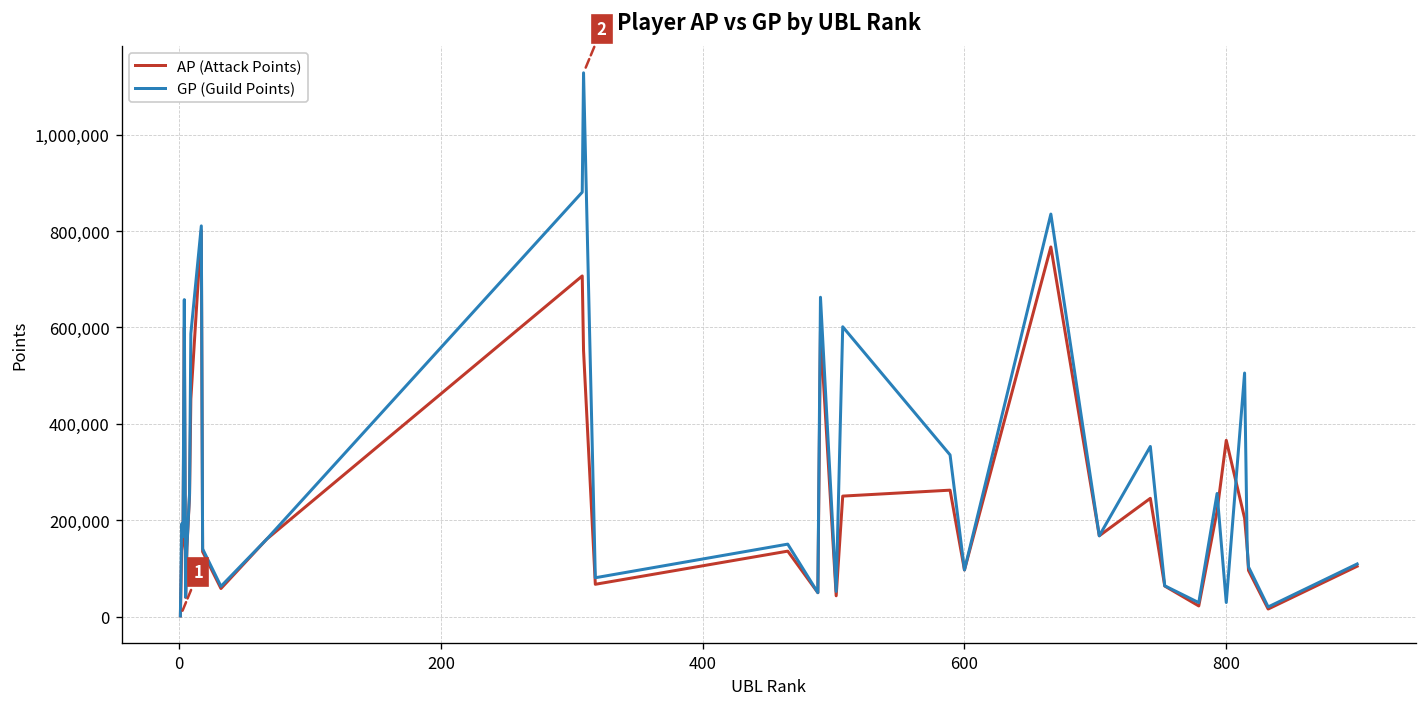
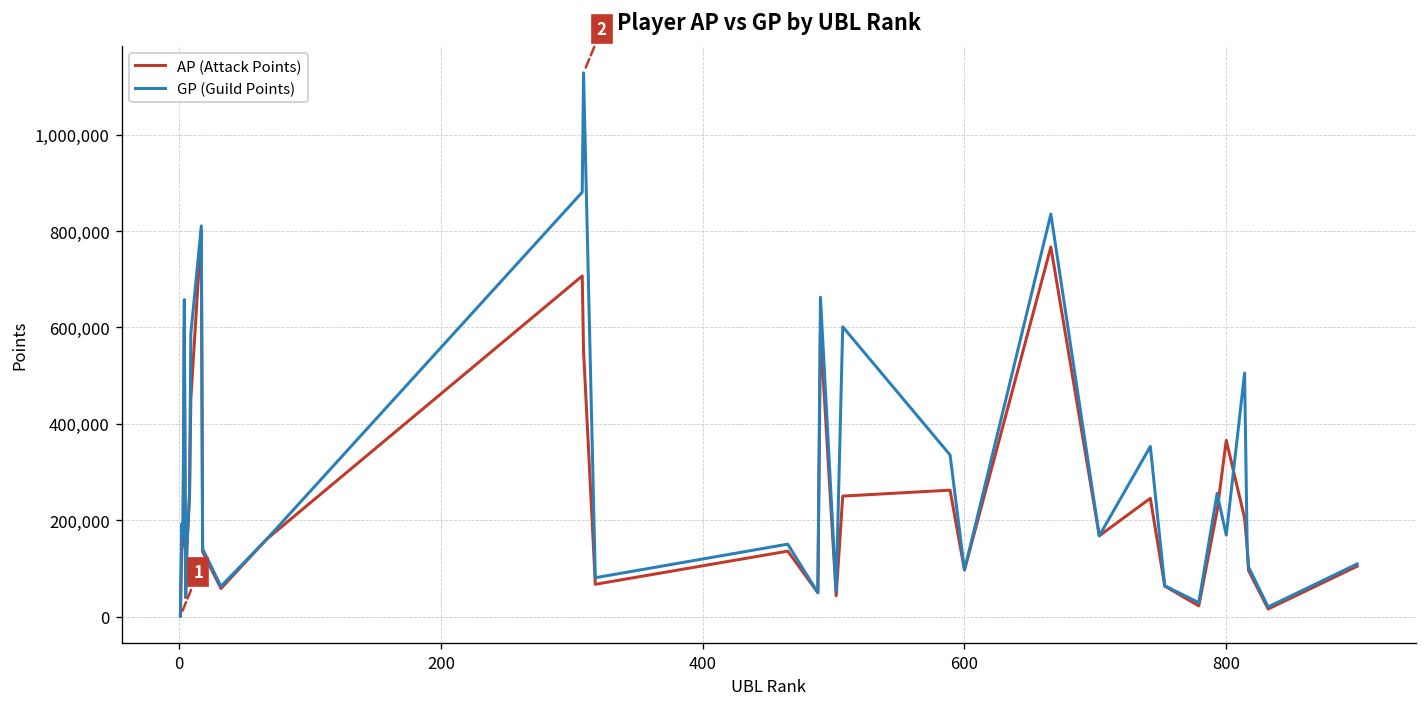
GP (Guild Points), 800: 30,000 -> 170,000
